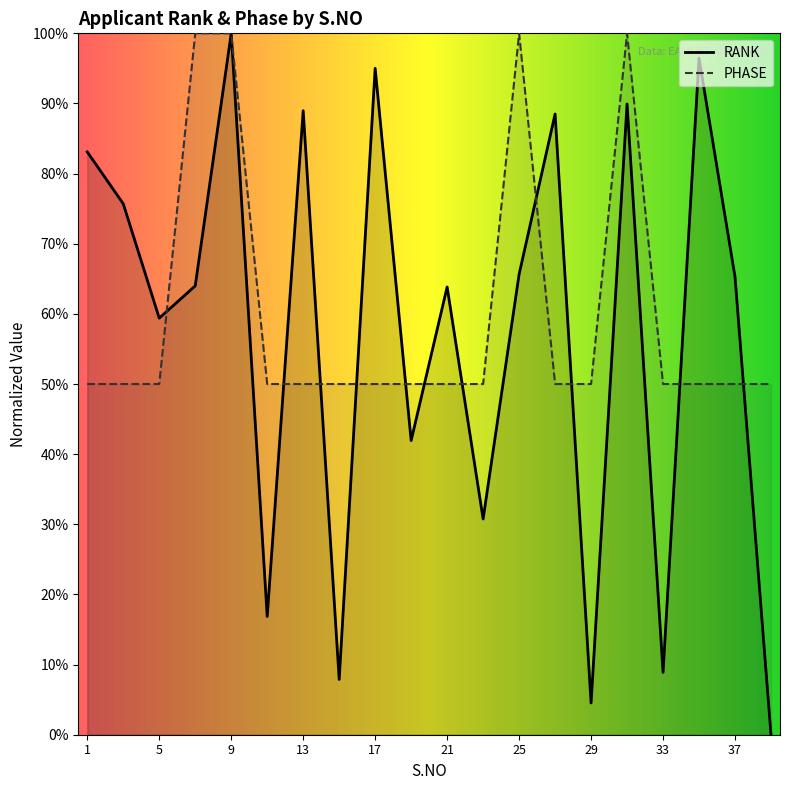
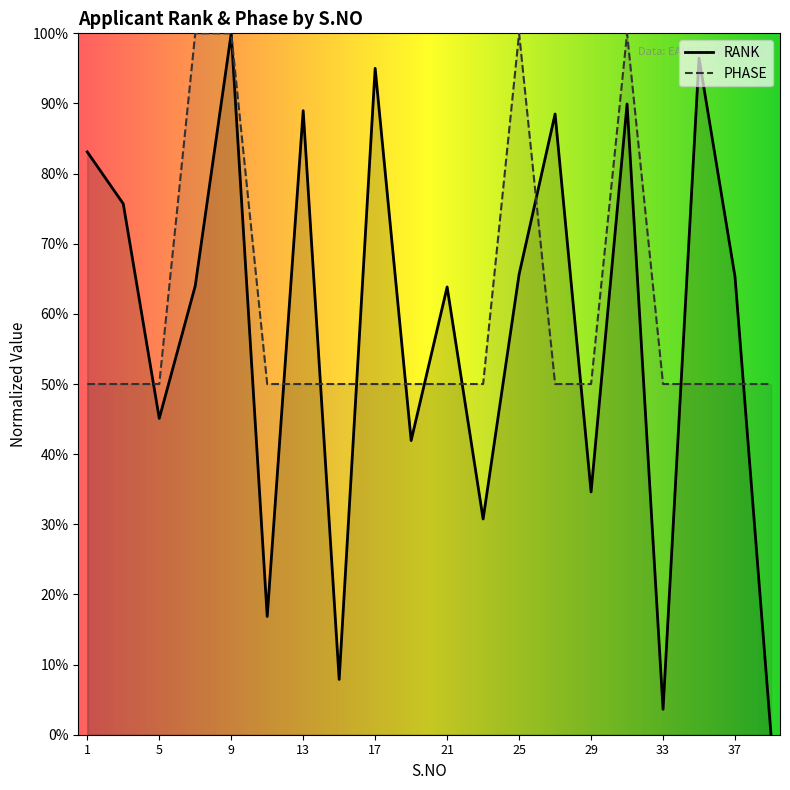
RANK, 5: 59% -> 45%
RANK, 29: 5% -> 35%
RANK, 33: 9% -> 4%
